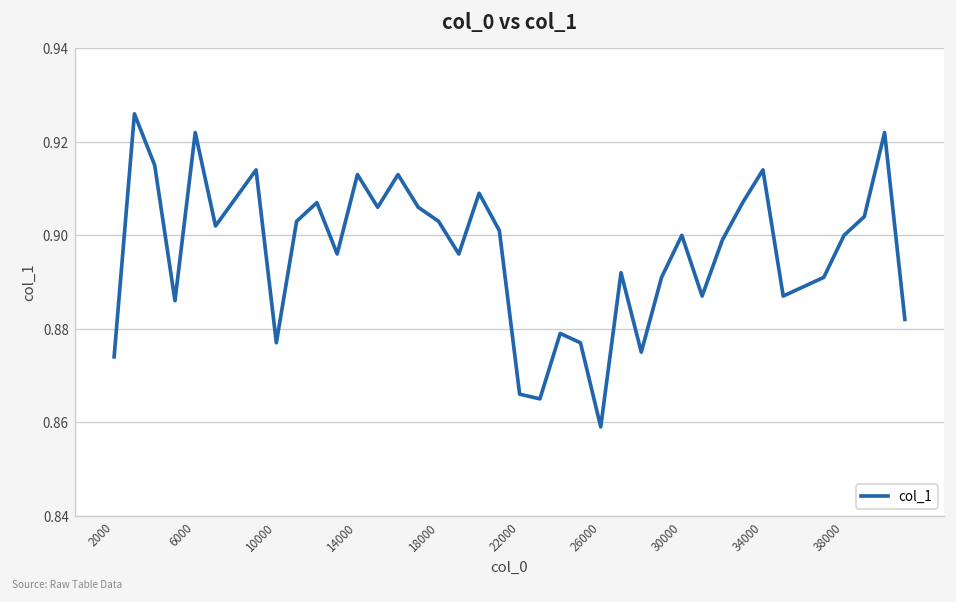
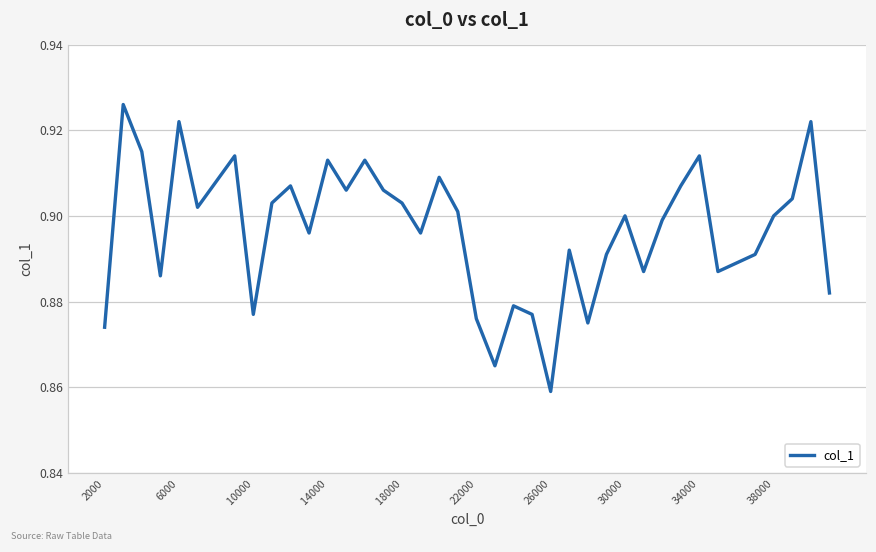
22000: 0.866 -> 0.876
